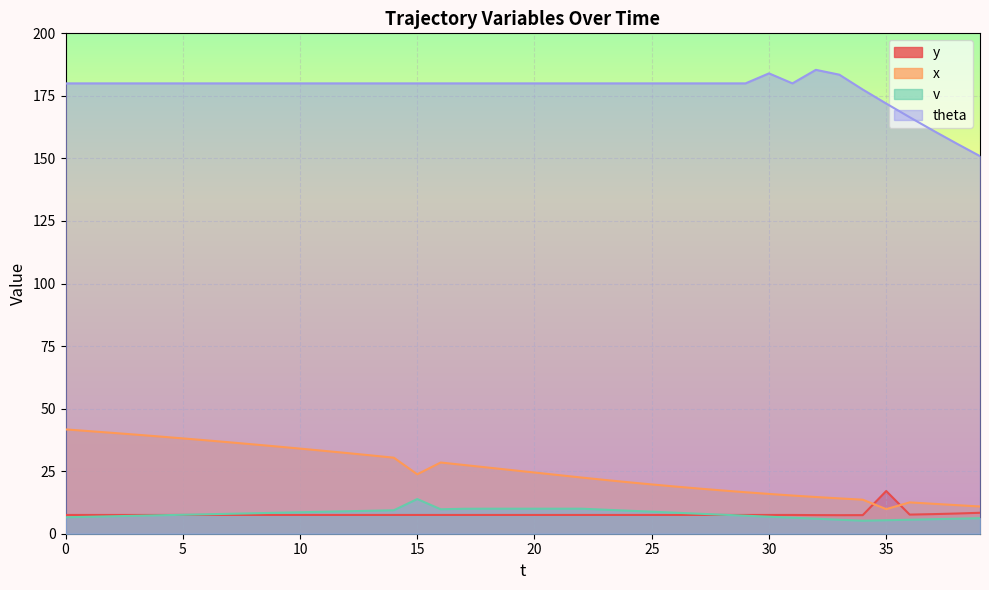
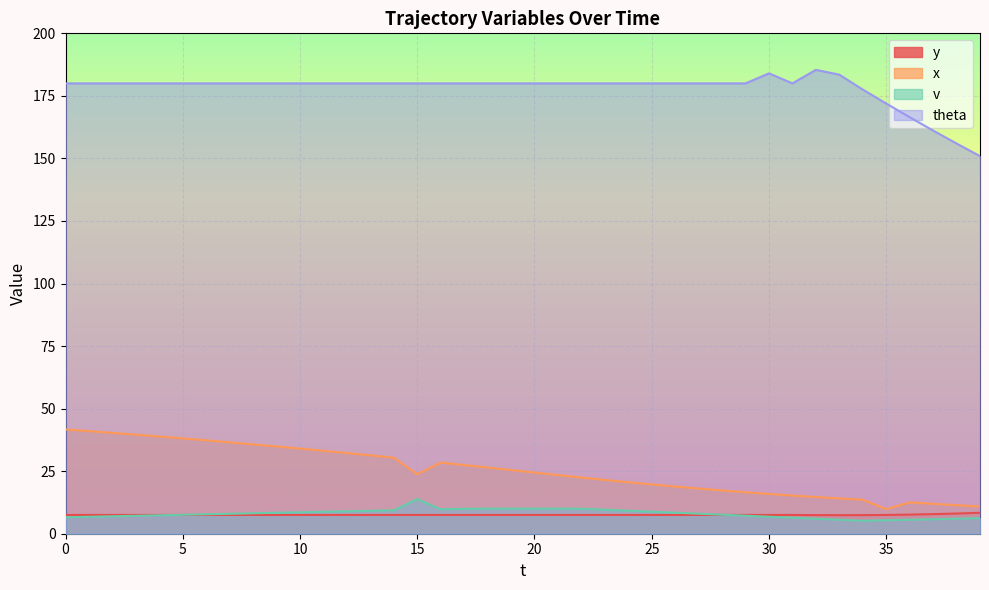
y, 35: 17 -> 8
